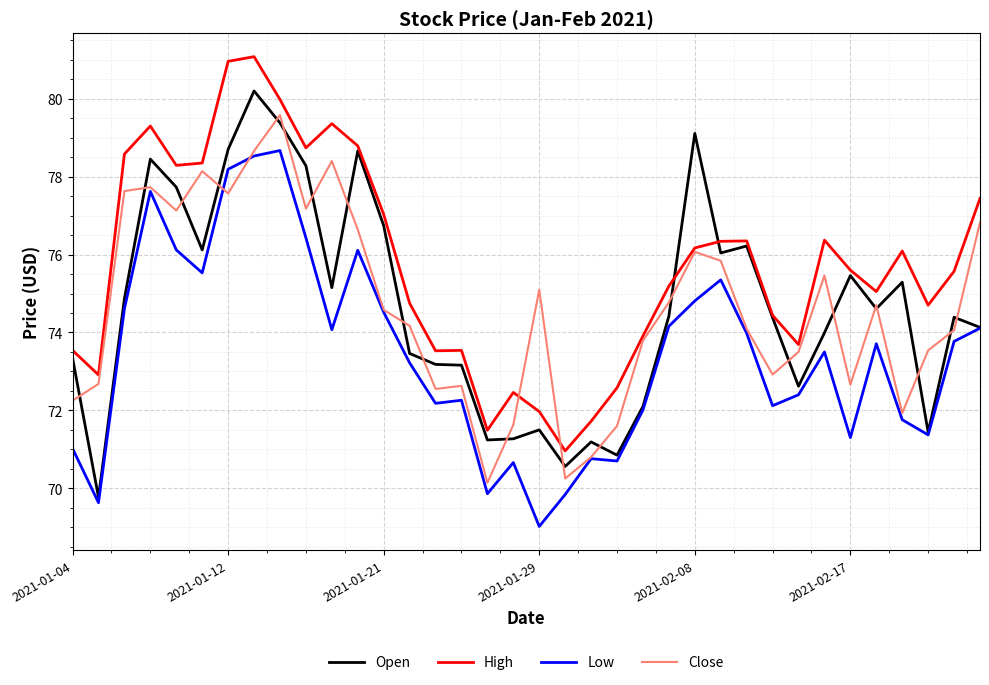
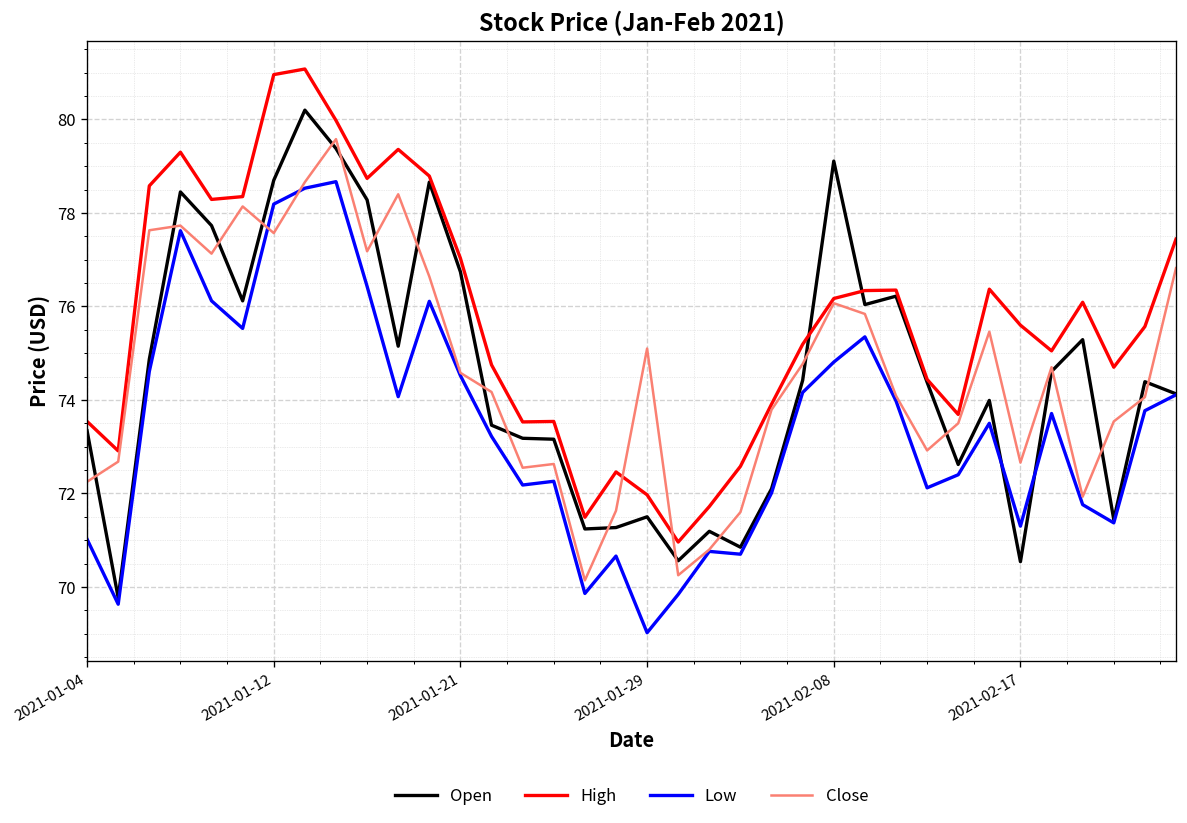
Open, 2021-02-17: 75.5 -> 70.5
